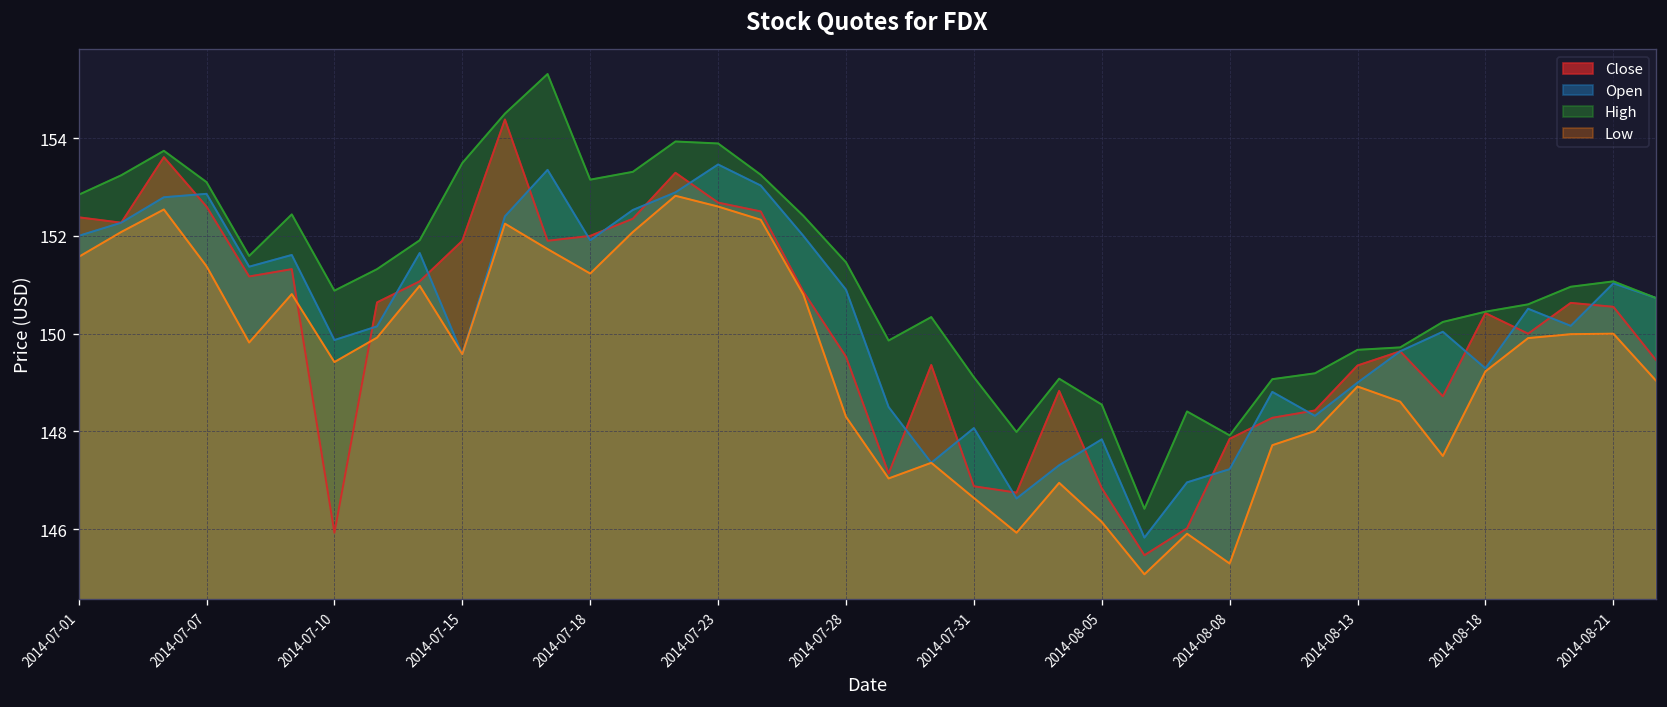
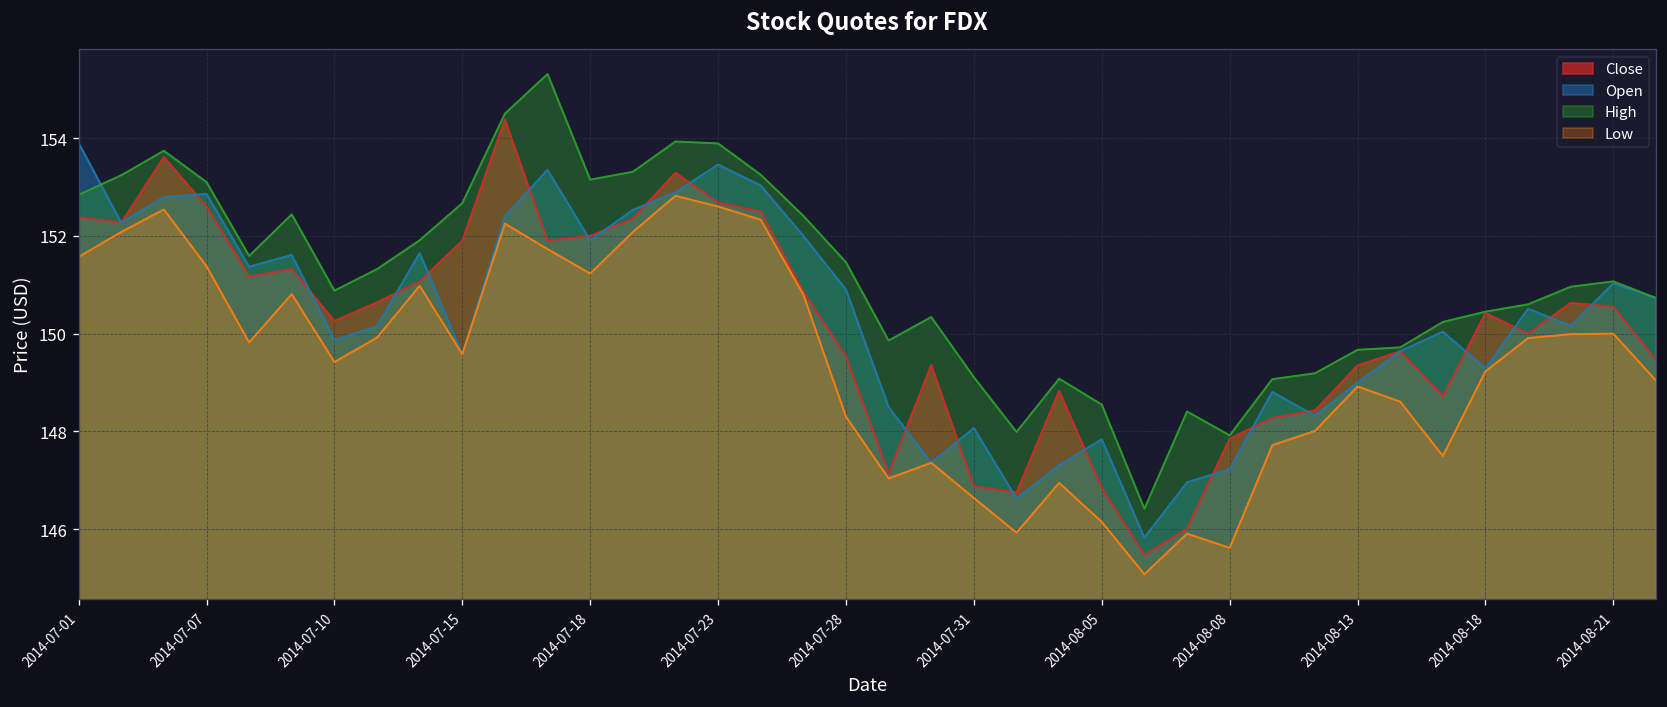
Open, 2014-07-01: 152.0 -> 153.9
Close, 2014-07-10: 145.9 -> 150.3
High, 2014-07-15: 153.5 -> 152.7
Low, 2014-08-08: 145.3 -> 145.6
